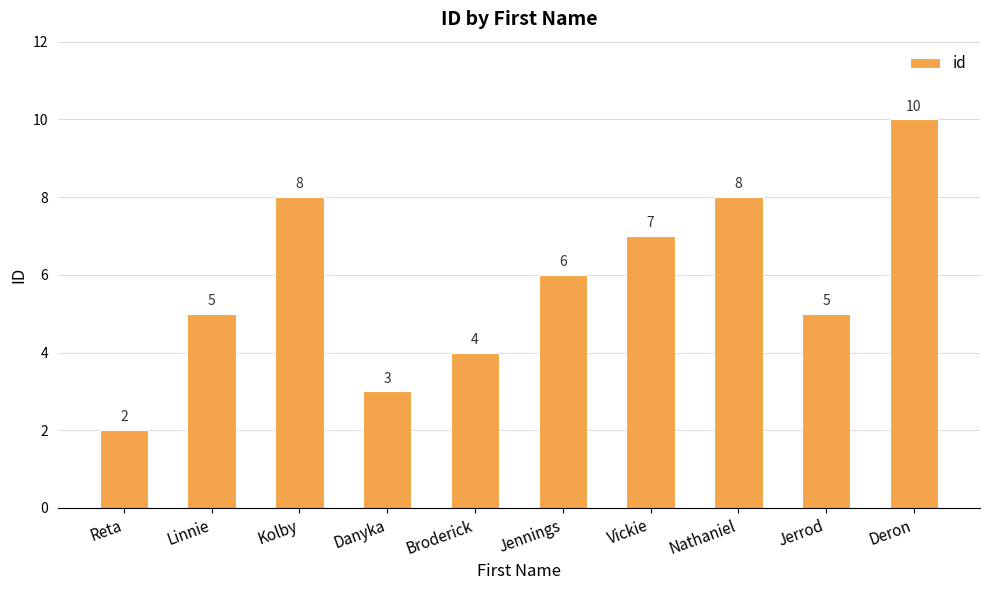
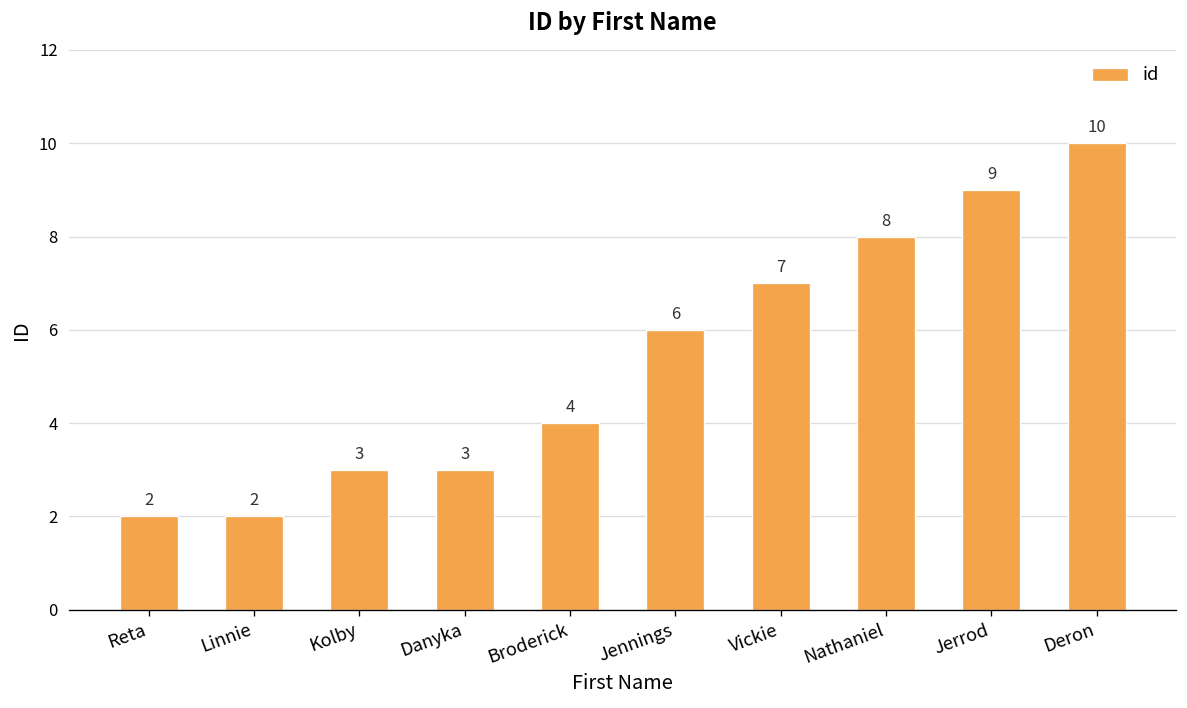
Linnie: 5 -> 2
Kolby: 8 -> 3
Jerrod: 5 -> 9
